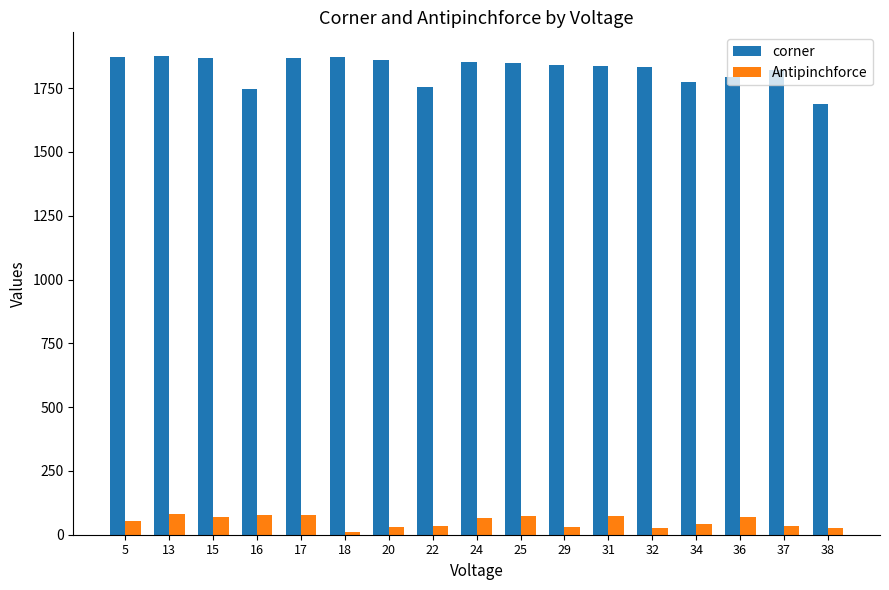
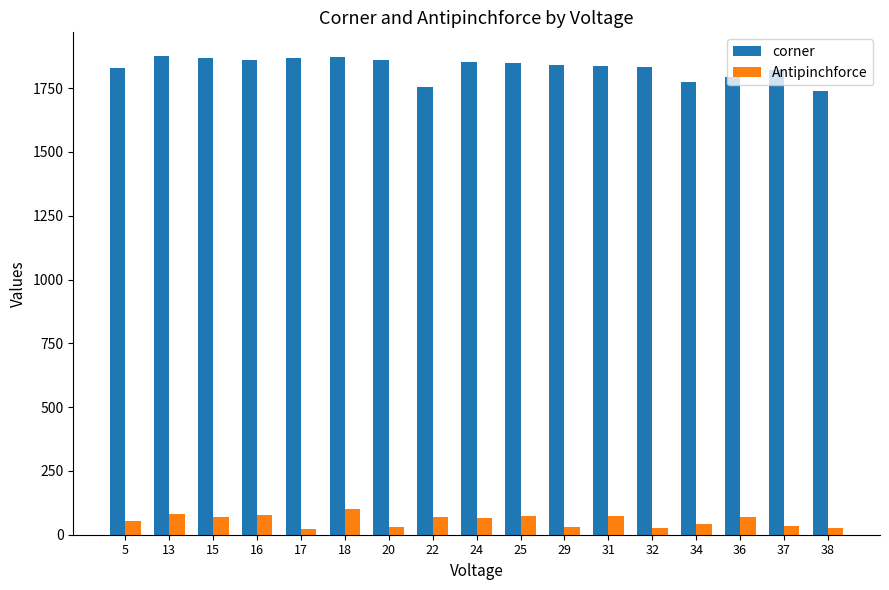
corner, 5: 1870 -> 1830
corner, 16: 1750 -> 1860
Antipinchforce, 17: 80 -> 20
Antipinchforce, 18: 10 -> 100
Antipinchforce, 22: 40 -> 70
corner, 38: 1690 -> 1740
